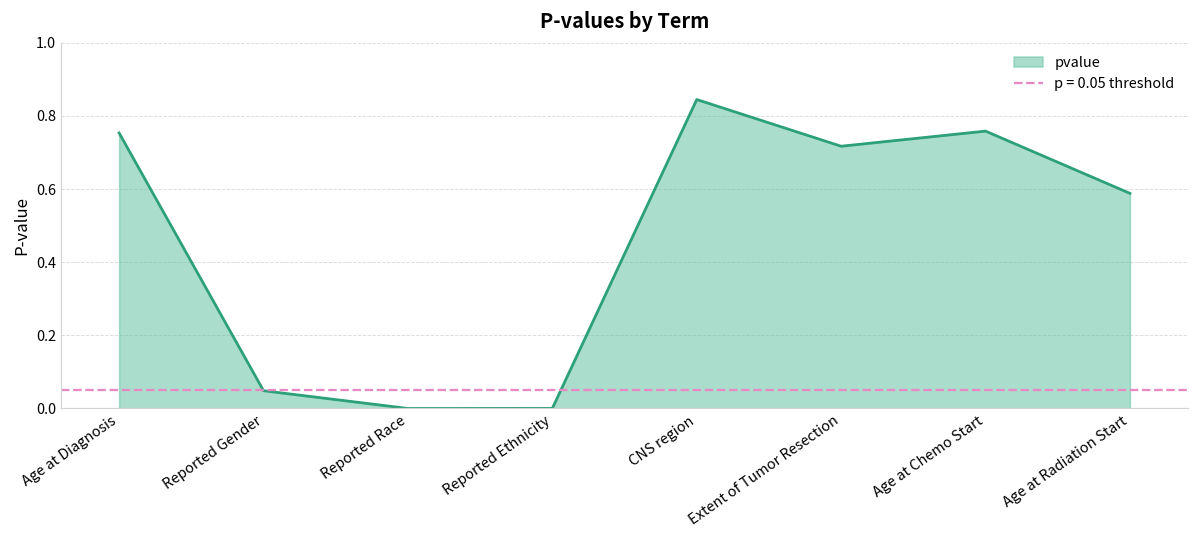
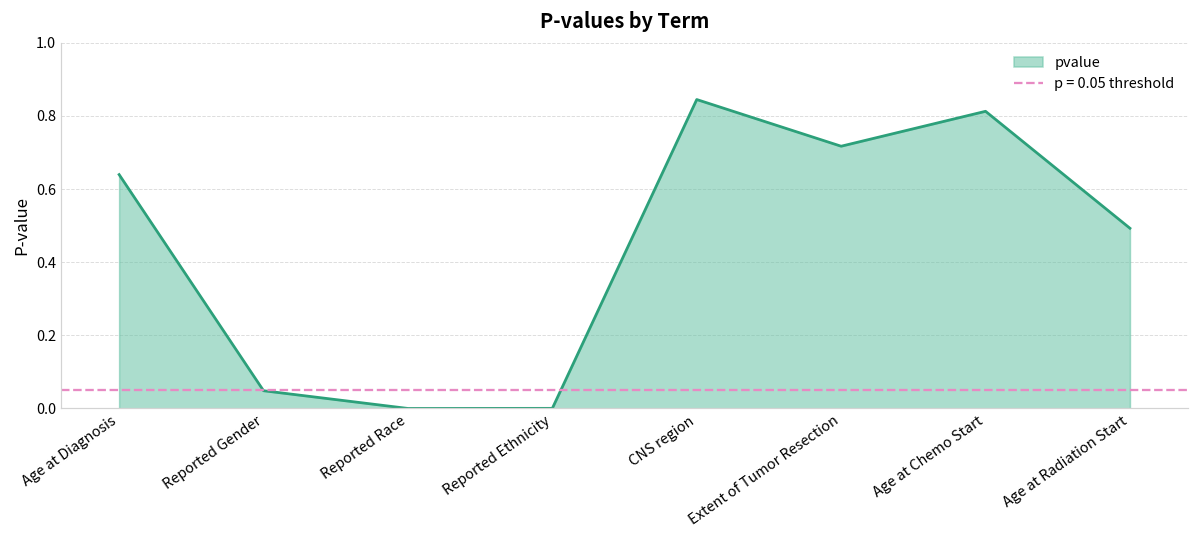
Age at Diagnosis: 0.75 -> 0.64
Age at Chemo Start: 0.76 -> 0.81
Age at Radiation Start: 0.59 -> 0.49
